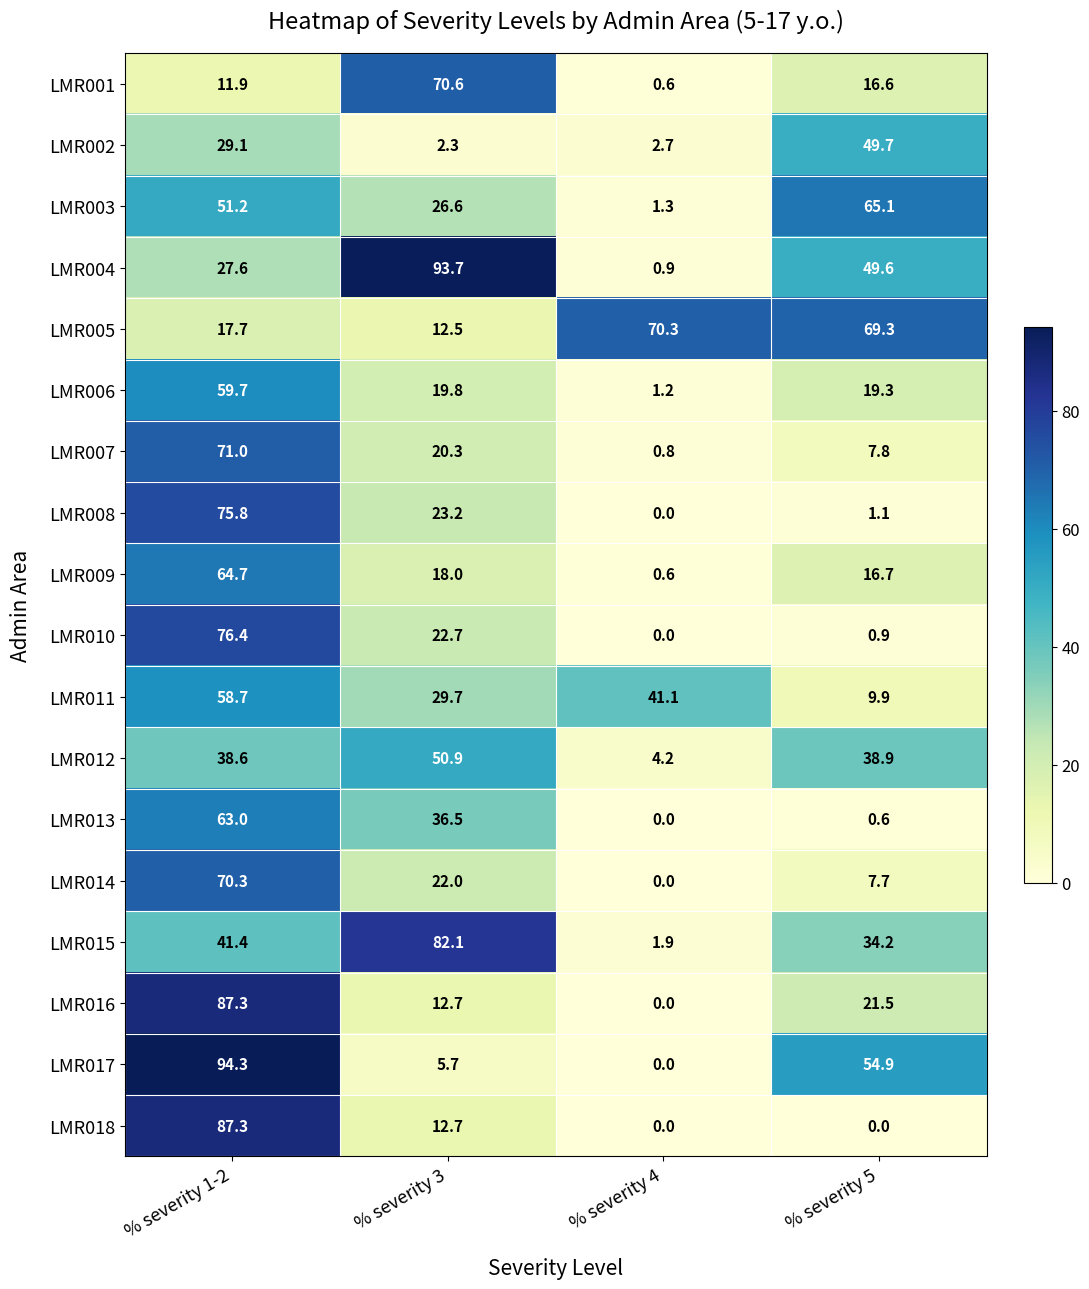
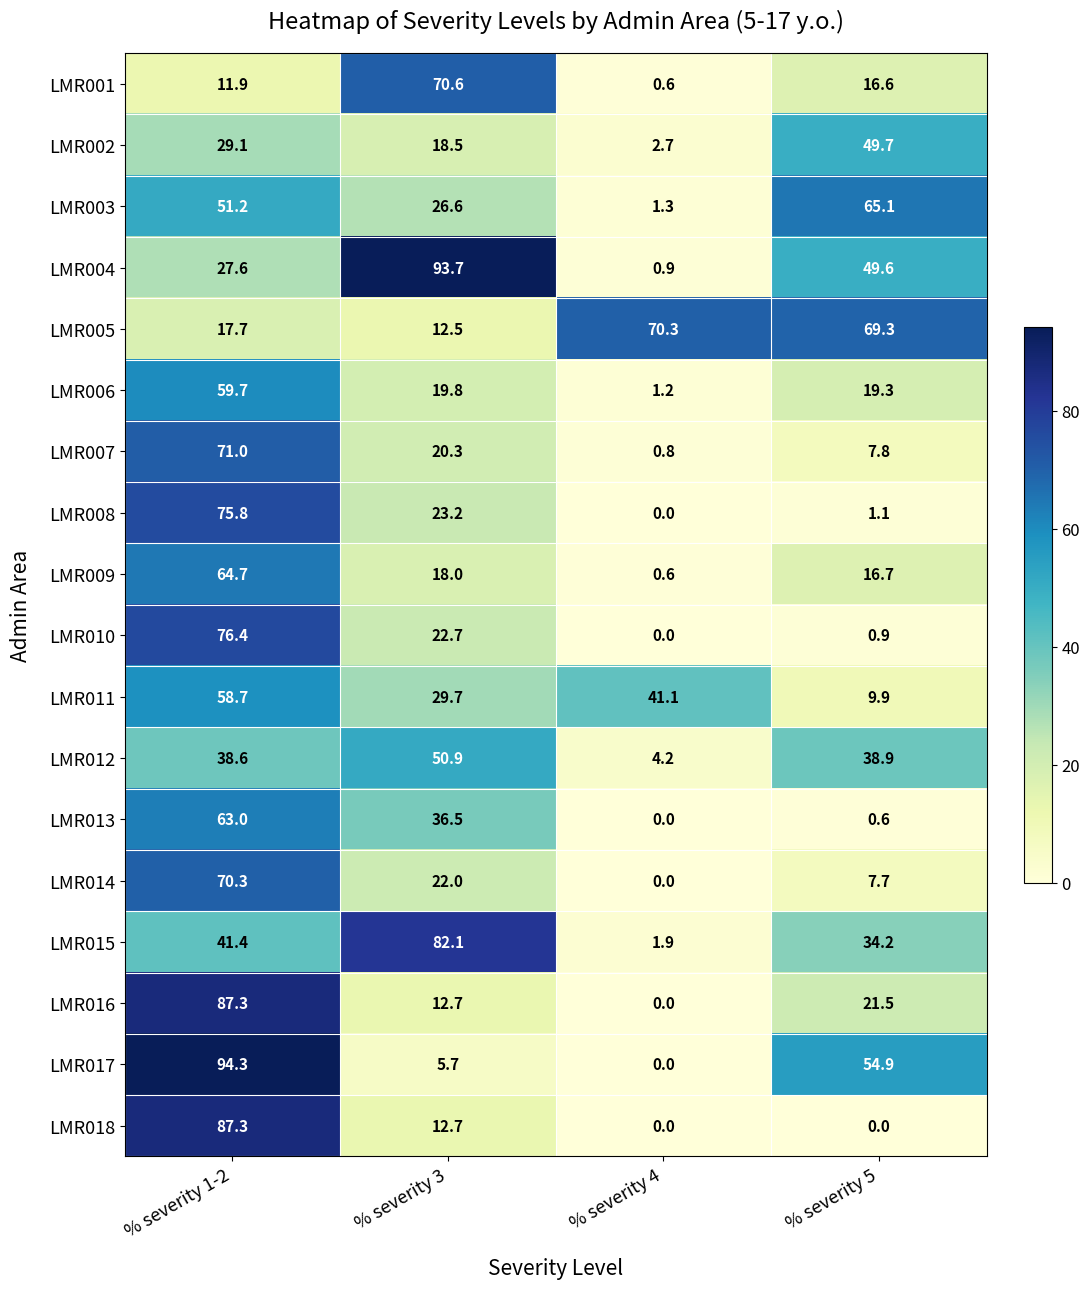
LMR002, % severity 3: 2.3 -> 18.5
